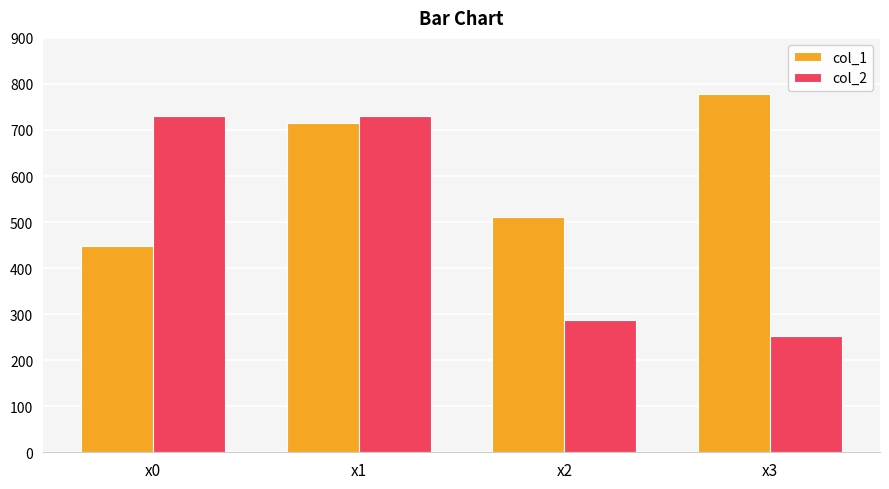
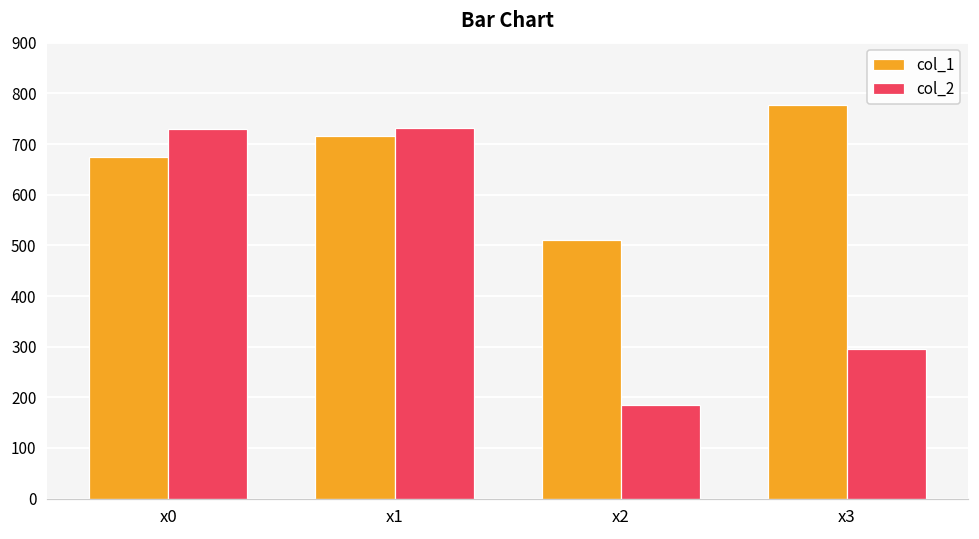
col_1, x0: 450 -> 680
col_2, x2: 290 -> 190
col_2, x3: 250 -> 300
